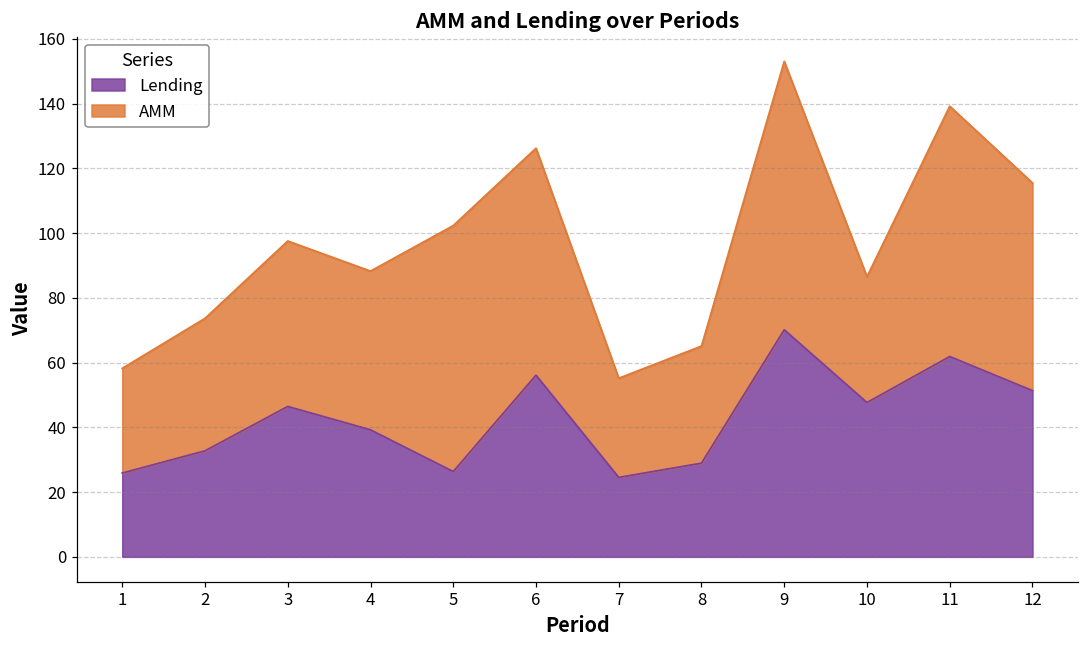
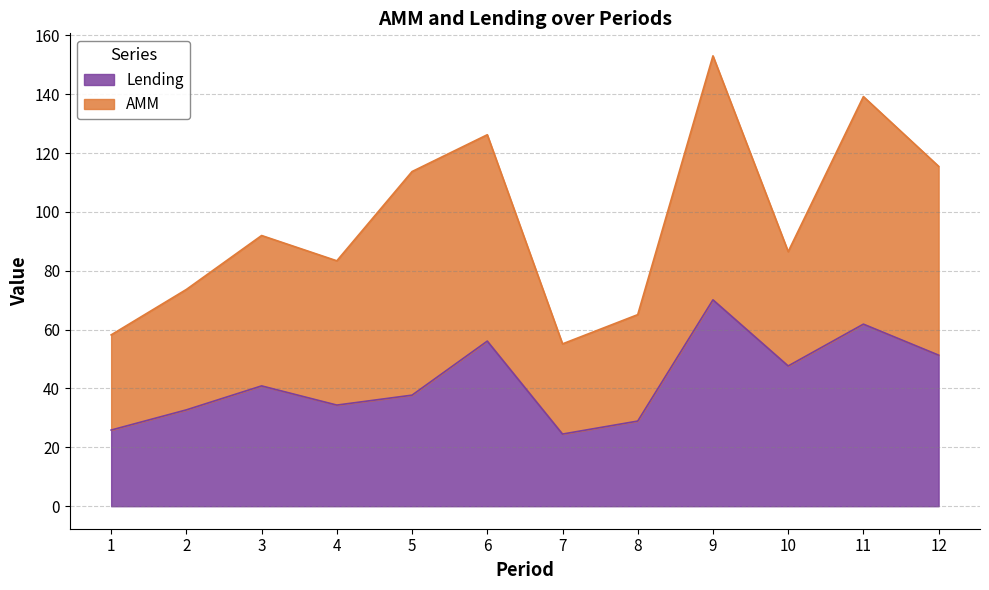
Lending, 3: 46 -> 41
Lending, 4: 39 -> 34
Lending, 5: 26 -> 38
